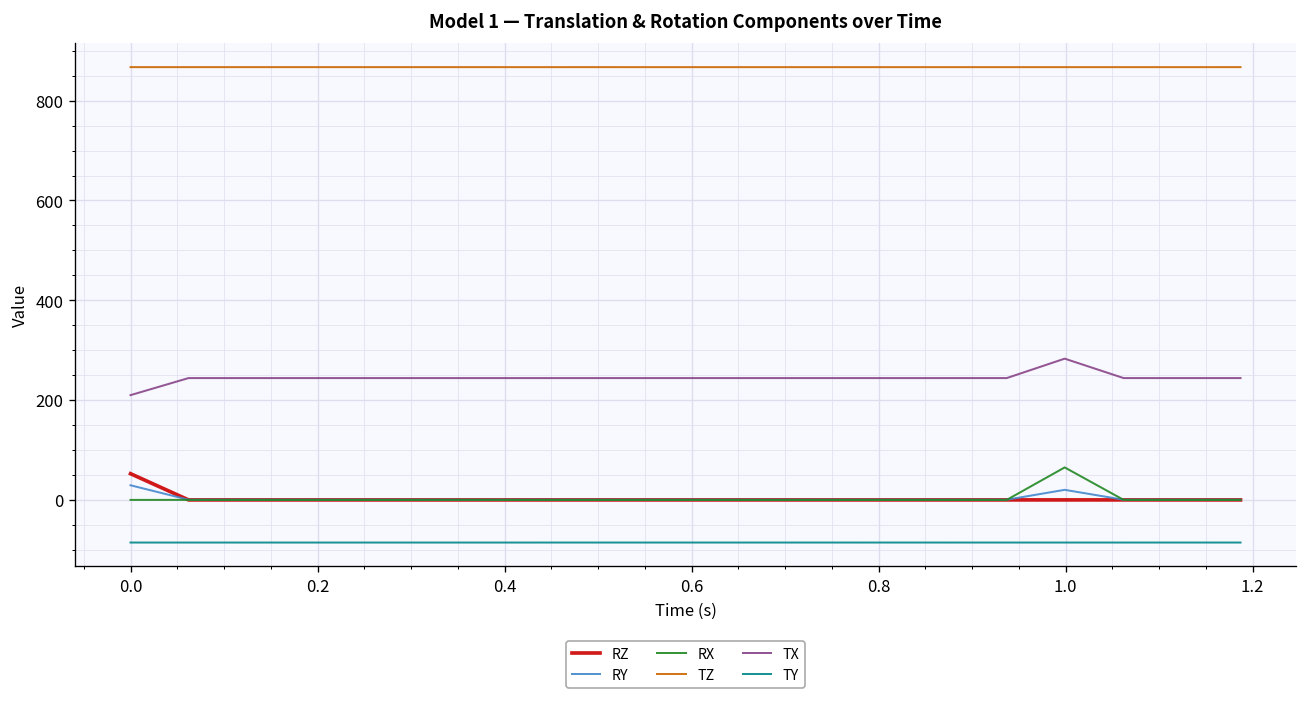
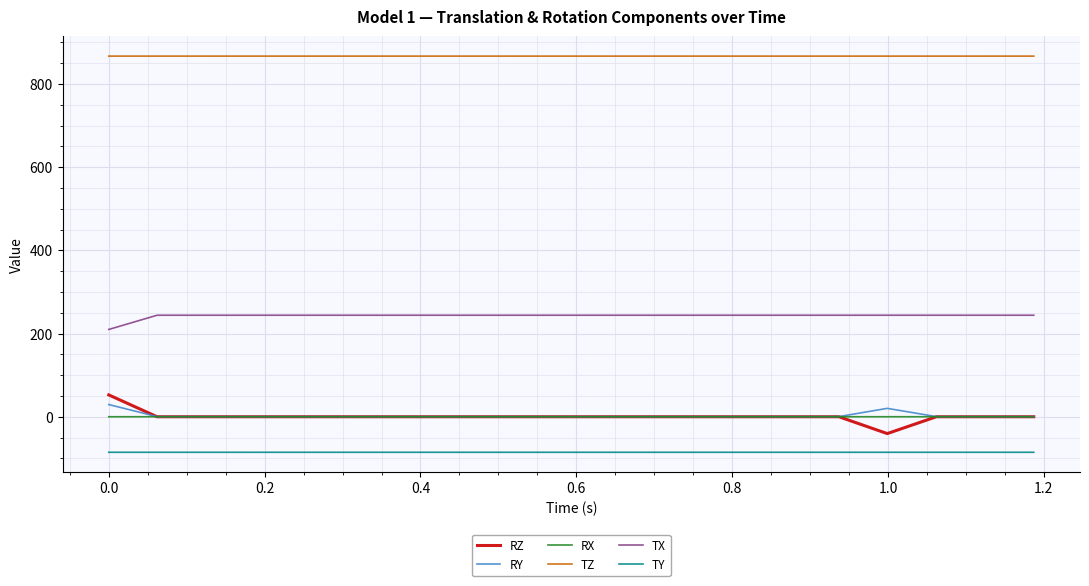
RZ, 1.0: 0 -> -40
RX, 1.0: 70 -> 0
TX, 1.0: 280 -> 240
